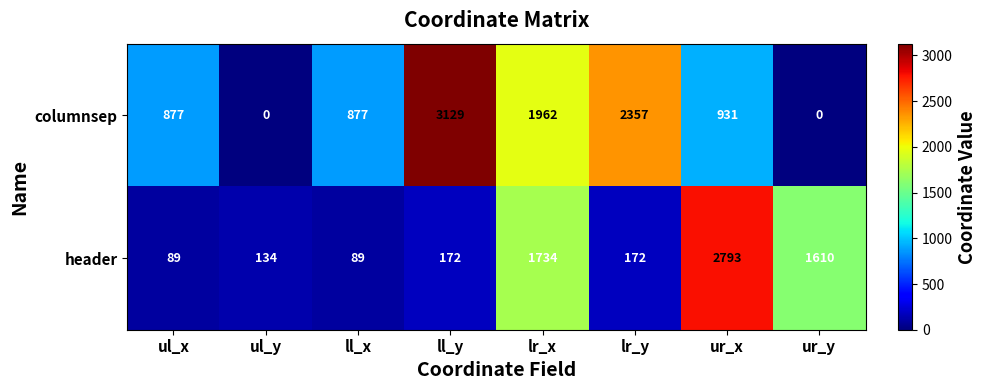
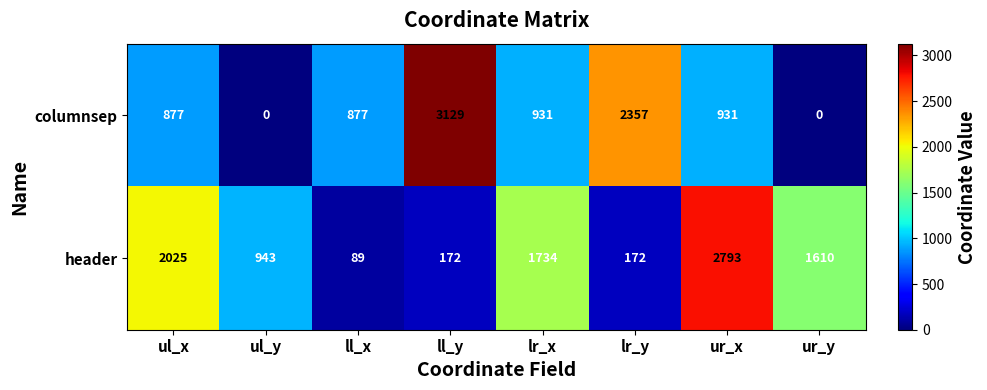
columnsep, lr_x: 1962 -> 931
header, ul_x: 89 -> 2025
header, ul_y: 134 -> 943
